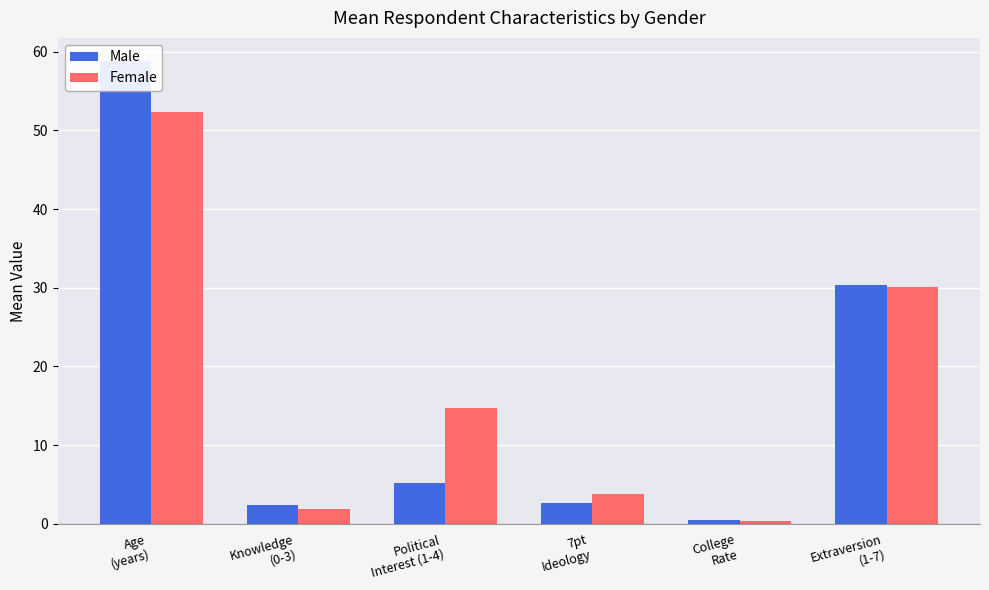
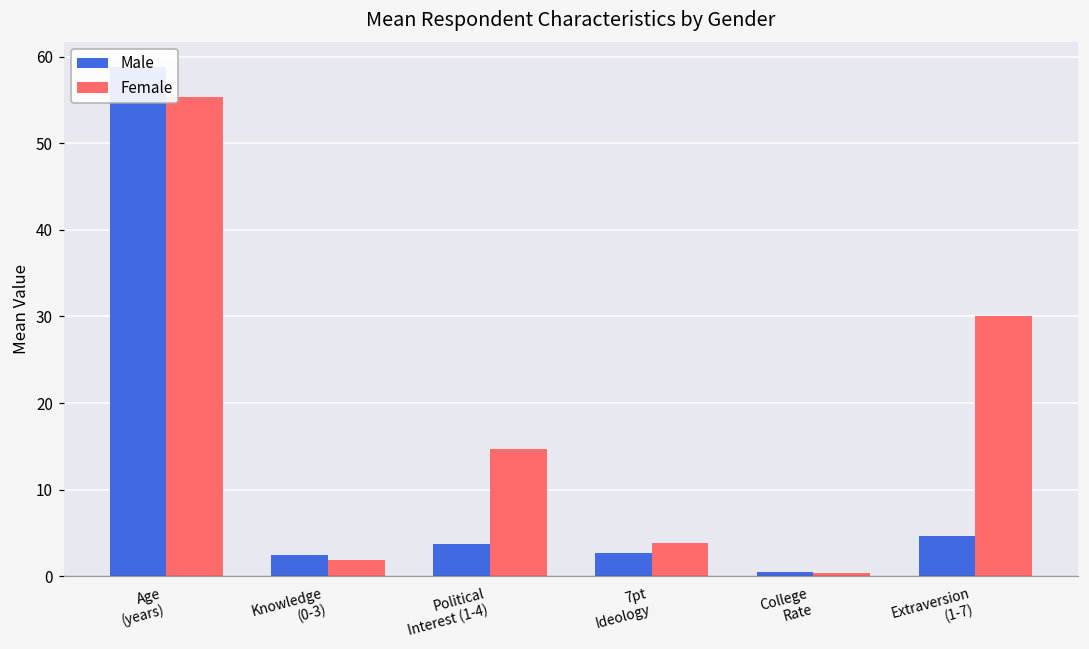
Female, Age (years): 52 -> 55
Male, Political Interest (1-4): 5 -> 4
Male, Extraversion (1-7): 30 -> 5
